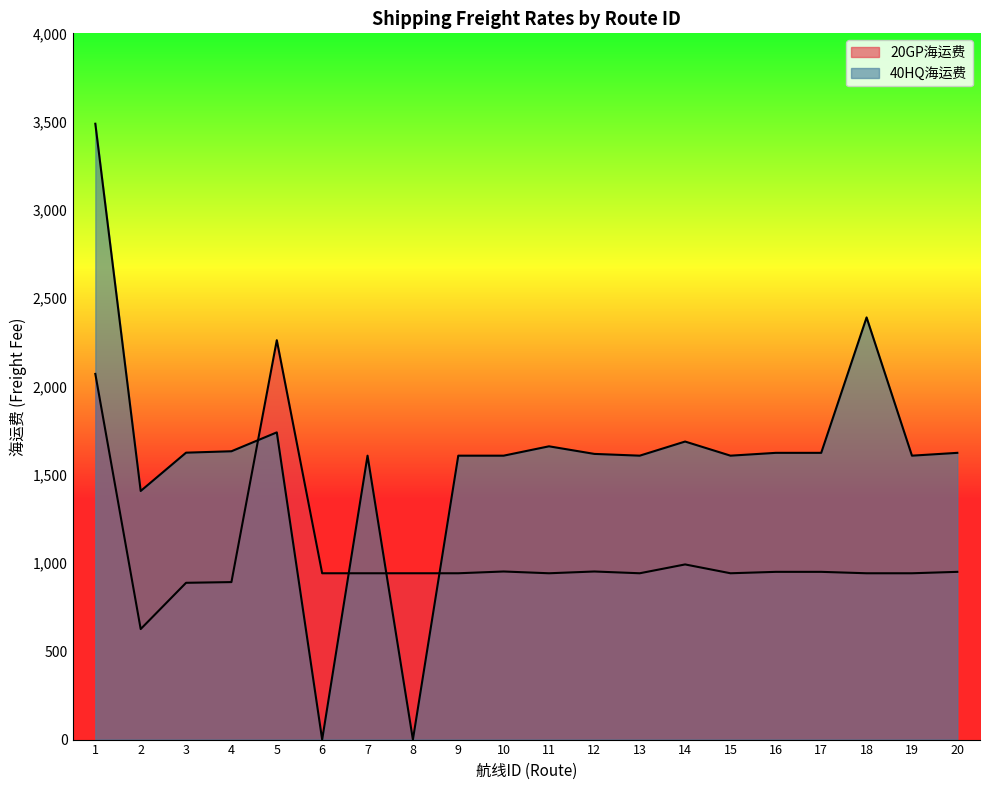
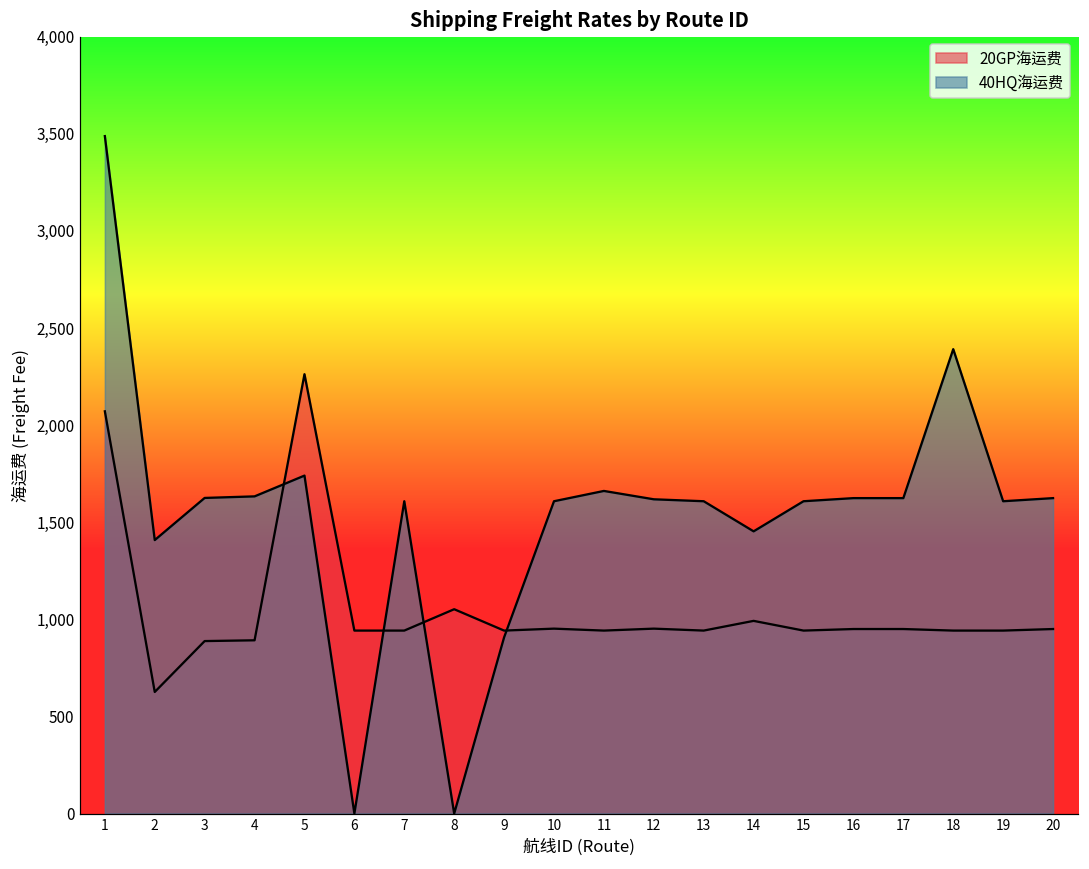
20GP海运费, 8: 940 -> 1,050
40HQ海运费, 9: 1,610 -> 910
40HQ海运费, 14: 1,690 -> 1,450
